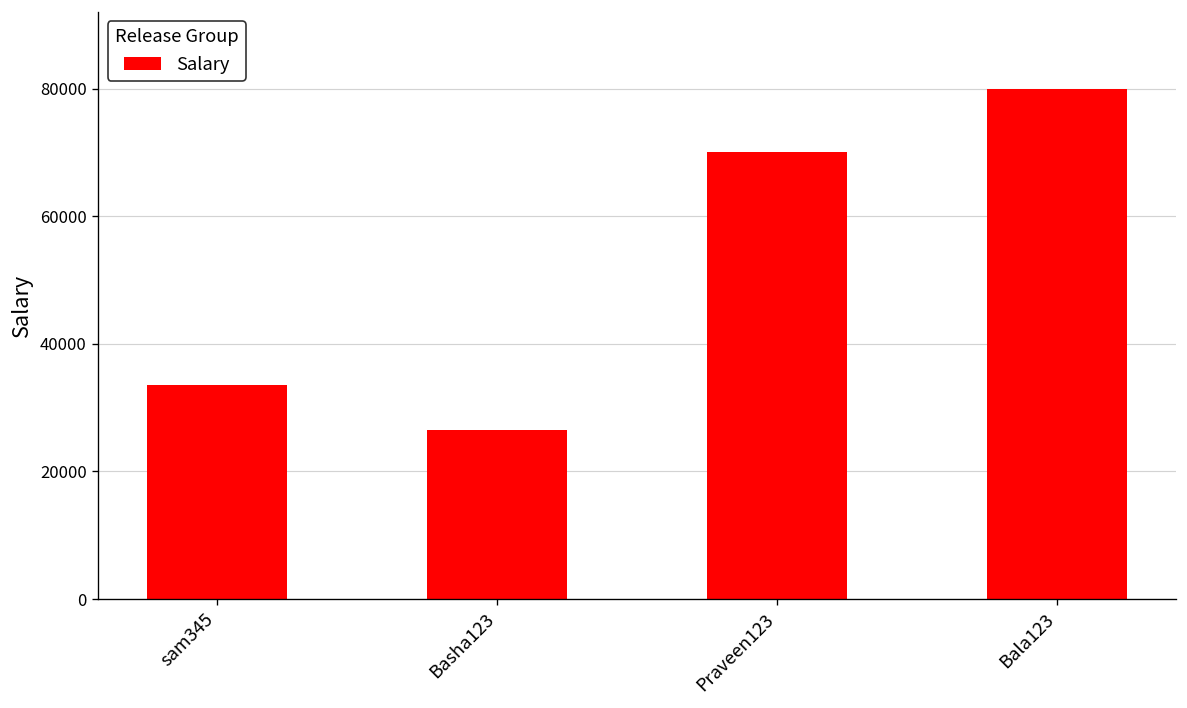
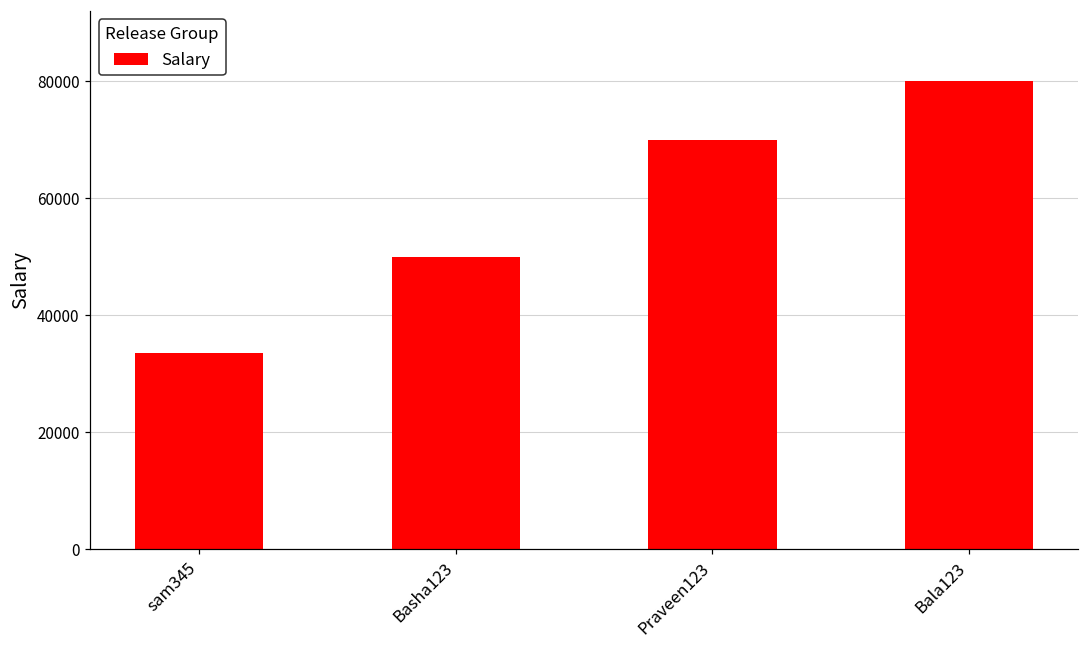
Basha123: 27000 -> 50000
